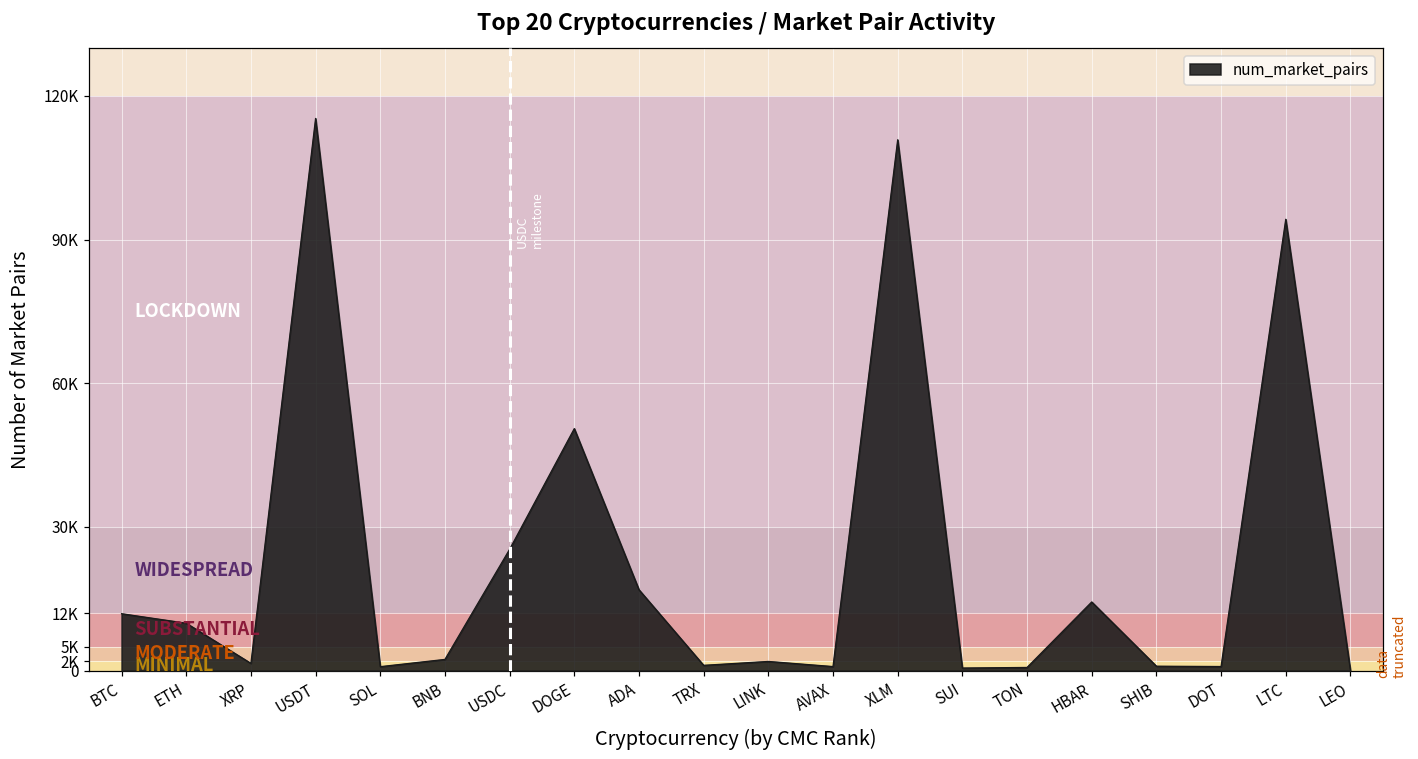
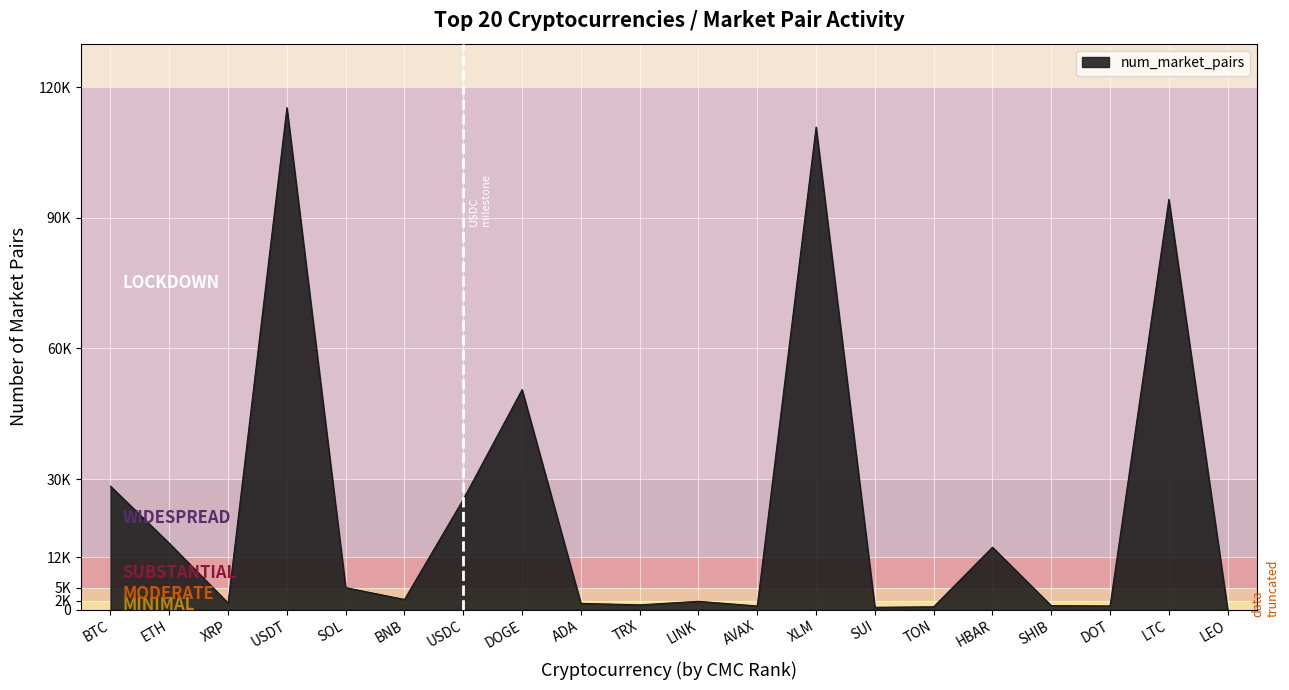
BTC: 12000 -> 28000
ETH: 10000 -> 15000
SOL: 1000 -> 5000
ADA: 17000 -> 1000
